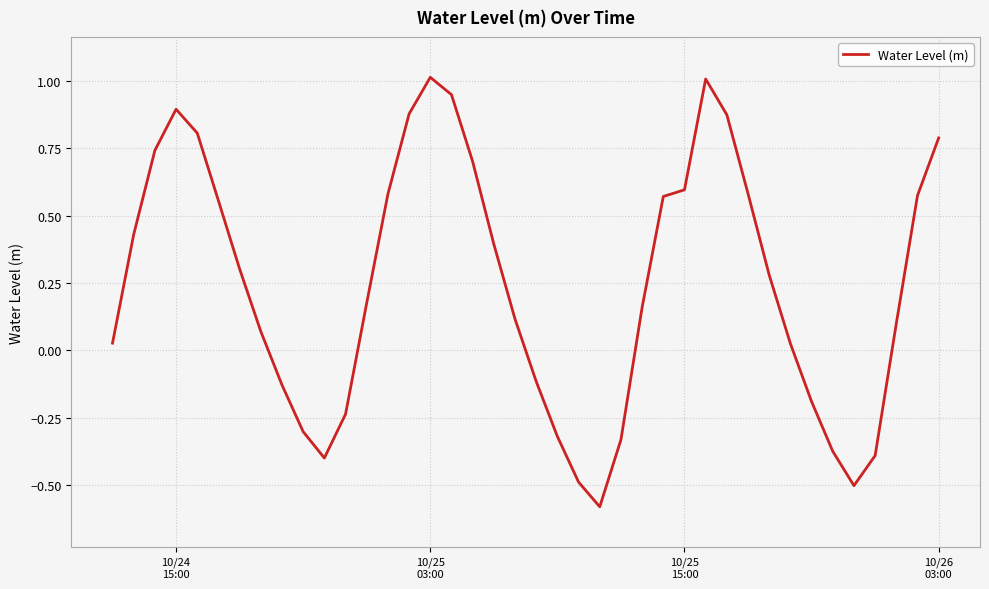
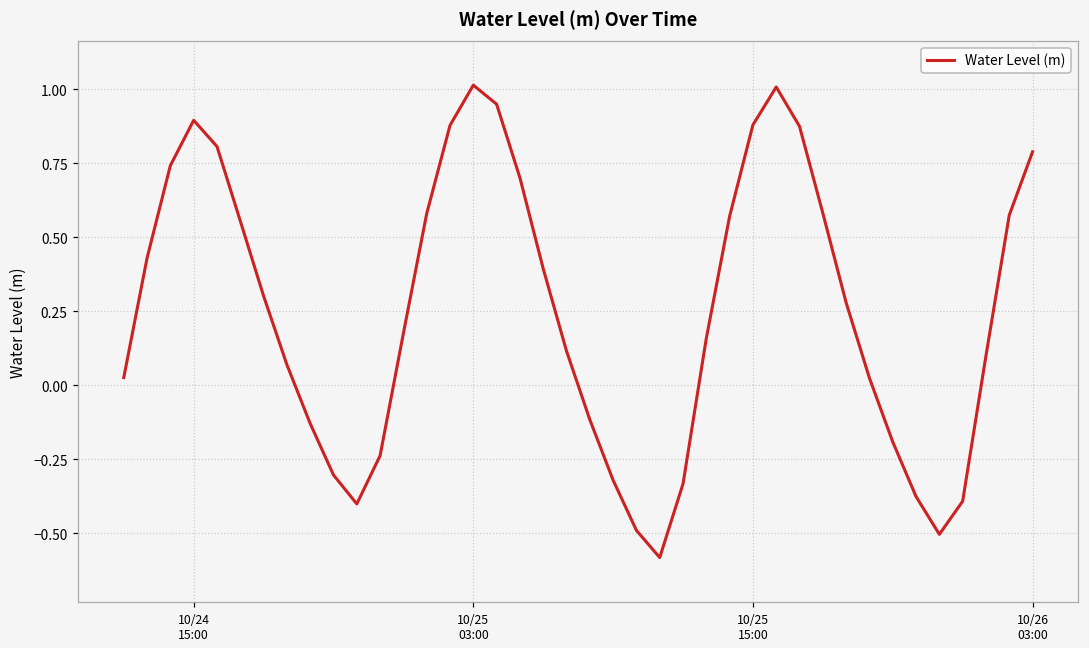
10/25 15:00: 0.60 -> 0.88
